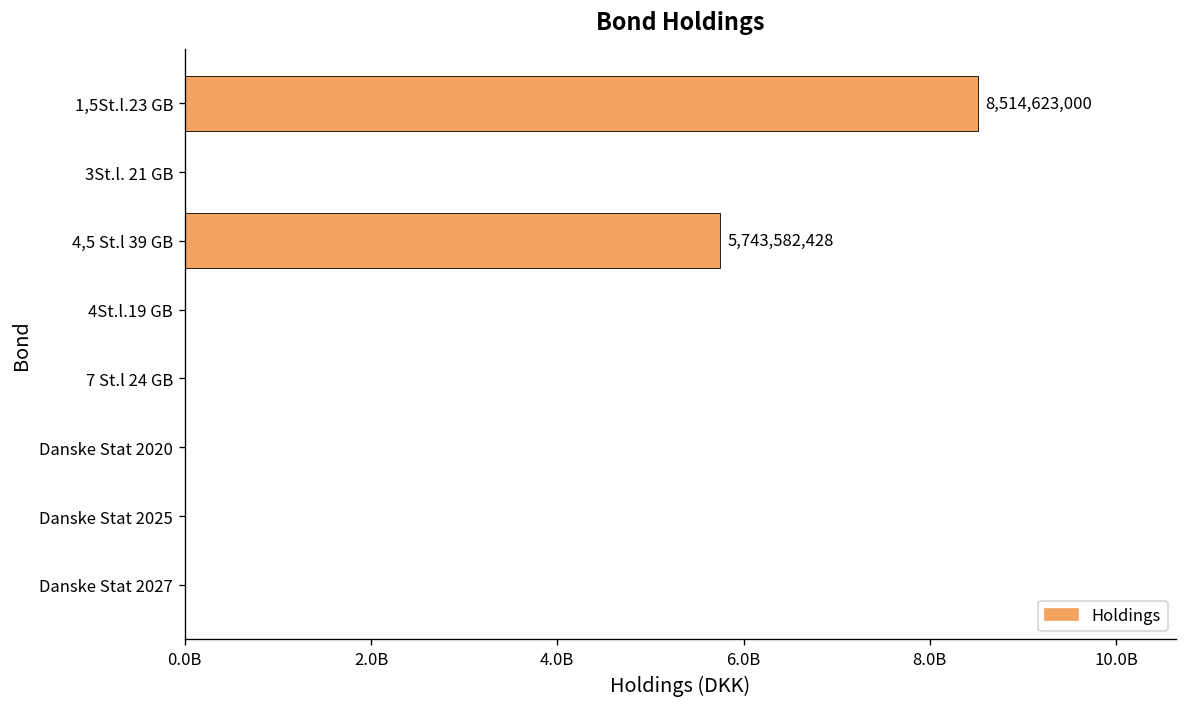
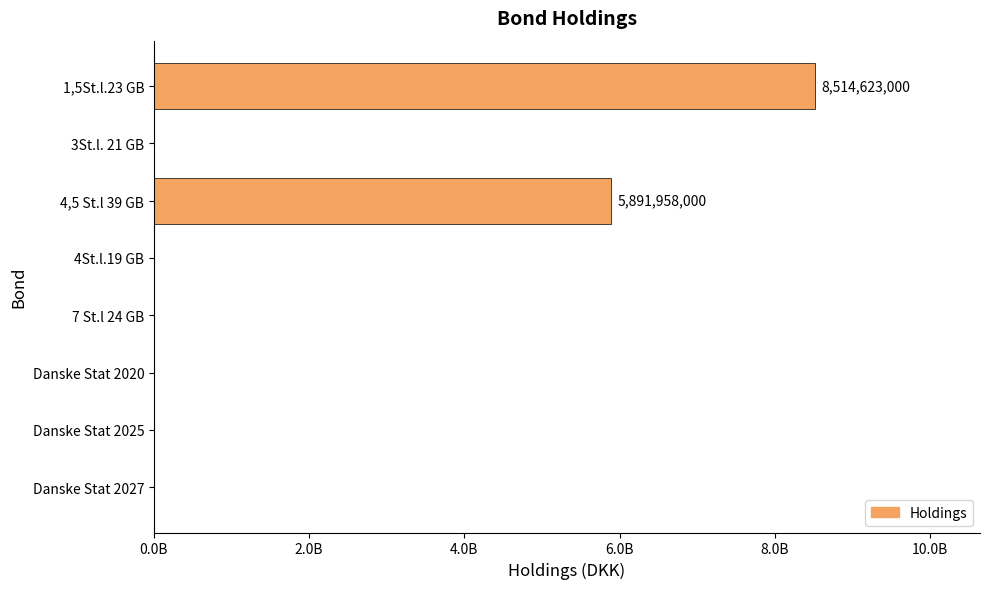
4,5 St.l 39 GB: 5,743,582,428 -> 5,891,958,000
